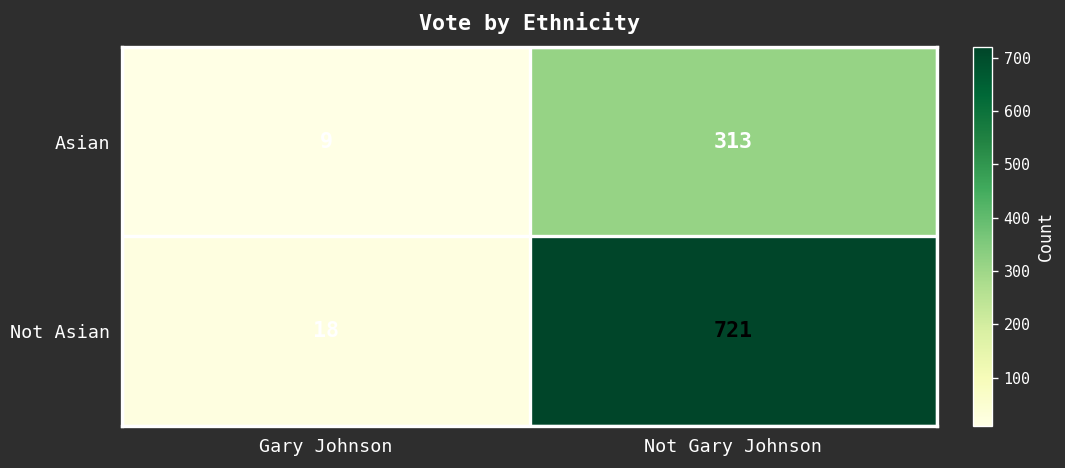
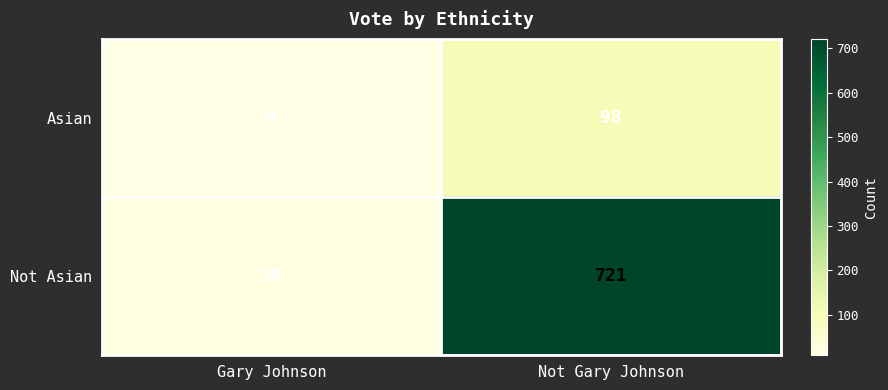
Asian, Not Gary Johnson: 313 -> 98
